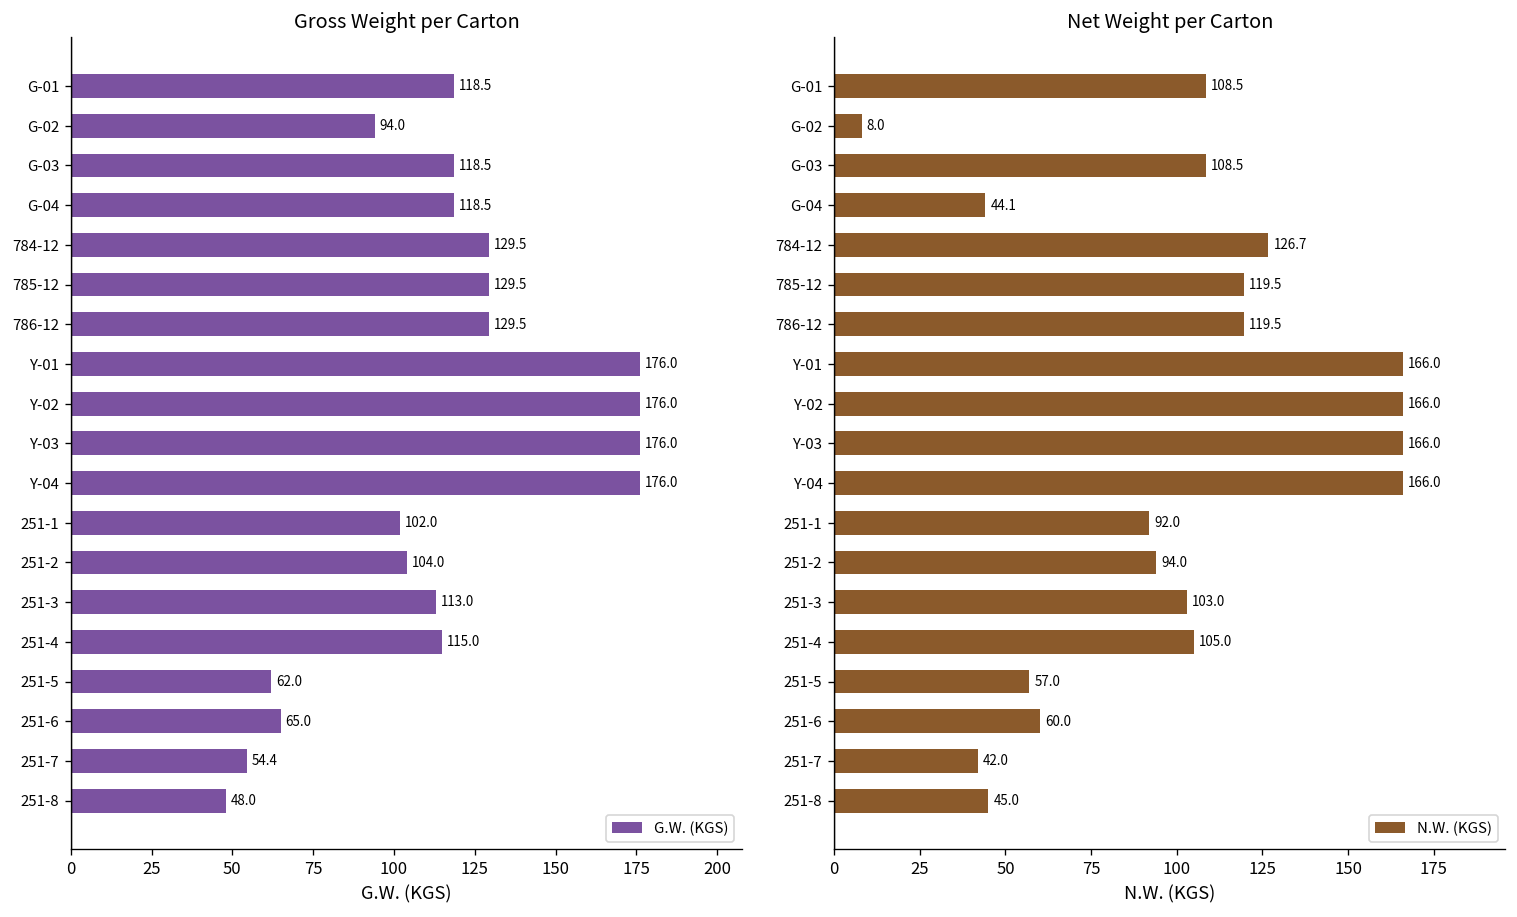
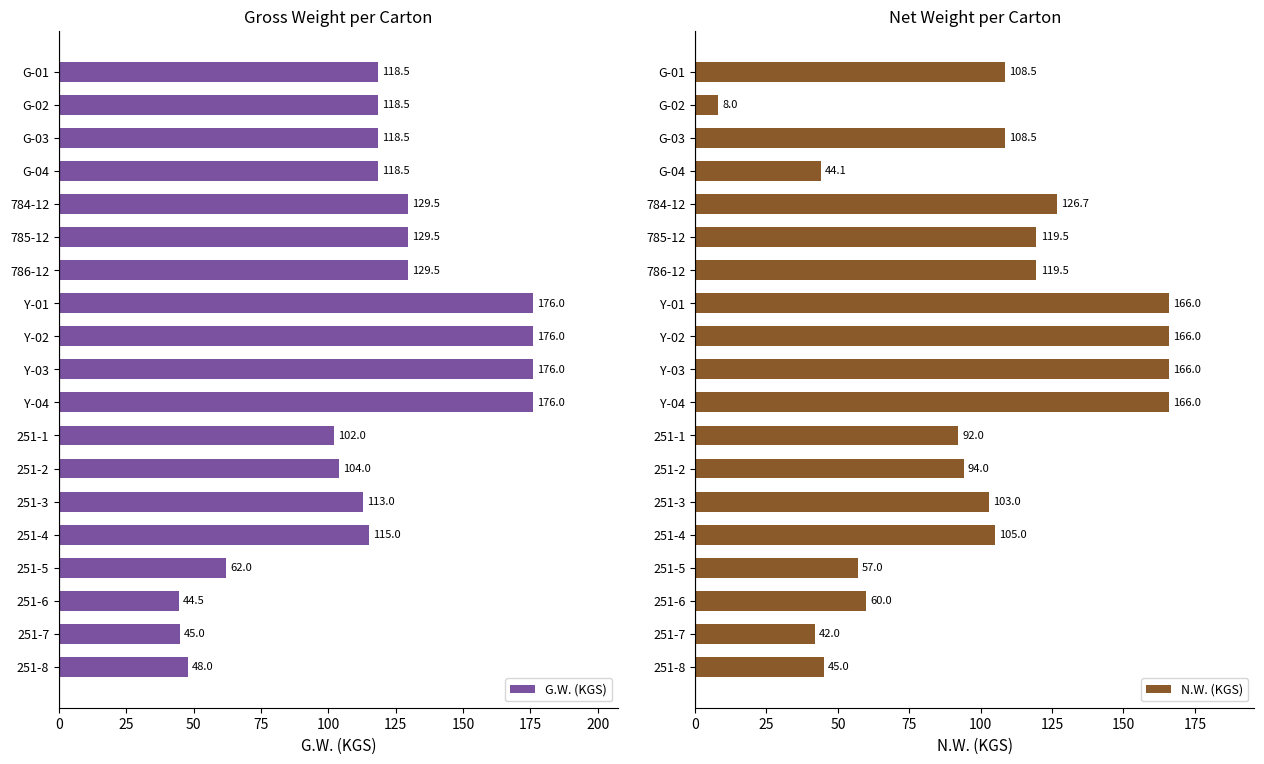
Gross Weight per Carton, G-02: 94.0 -> 118.5
Gross Weight per Carton, 251-6: 65.0 -> 44.5
Gross Weight per Carton, 251-7: 54.4 -> 45.0
